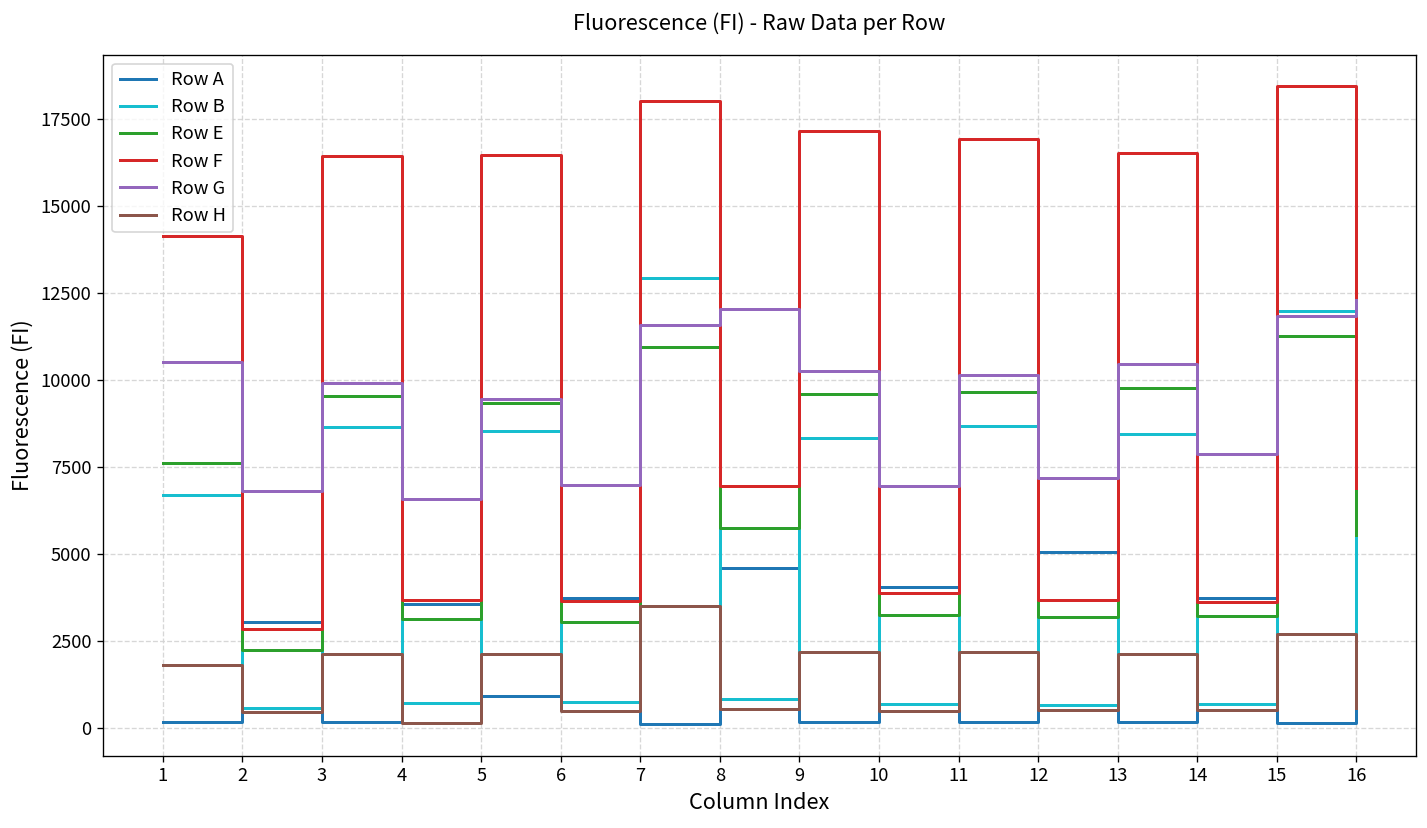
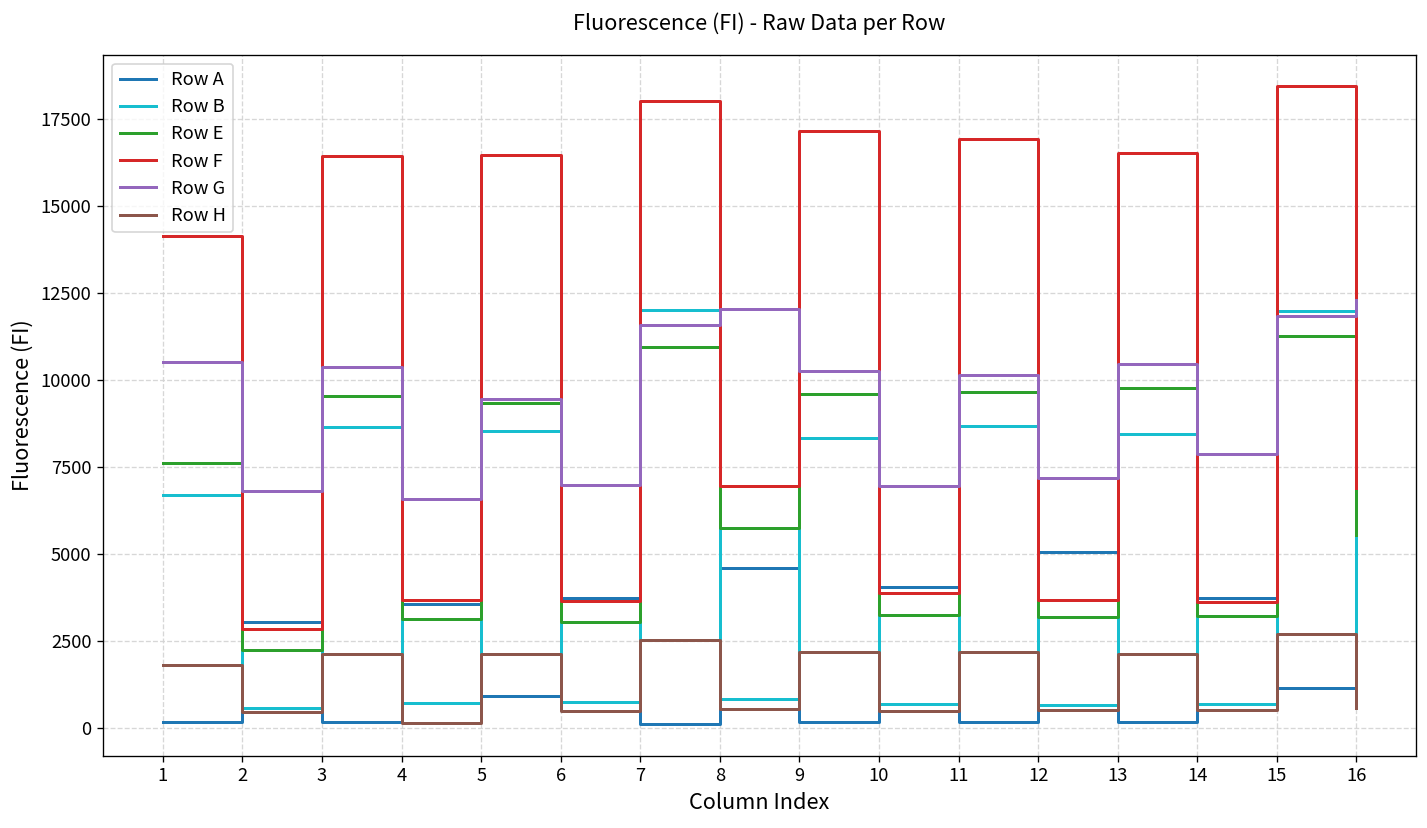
Row G, 3: 9900 -> 10400
Row B, 7: 12900 -> 12000
Row H, 7: 3500 -> 2500
Row A, 15: 100 -> 1100
